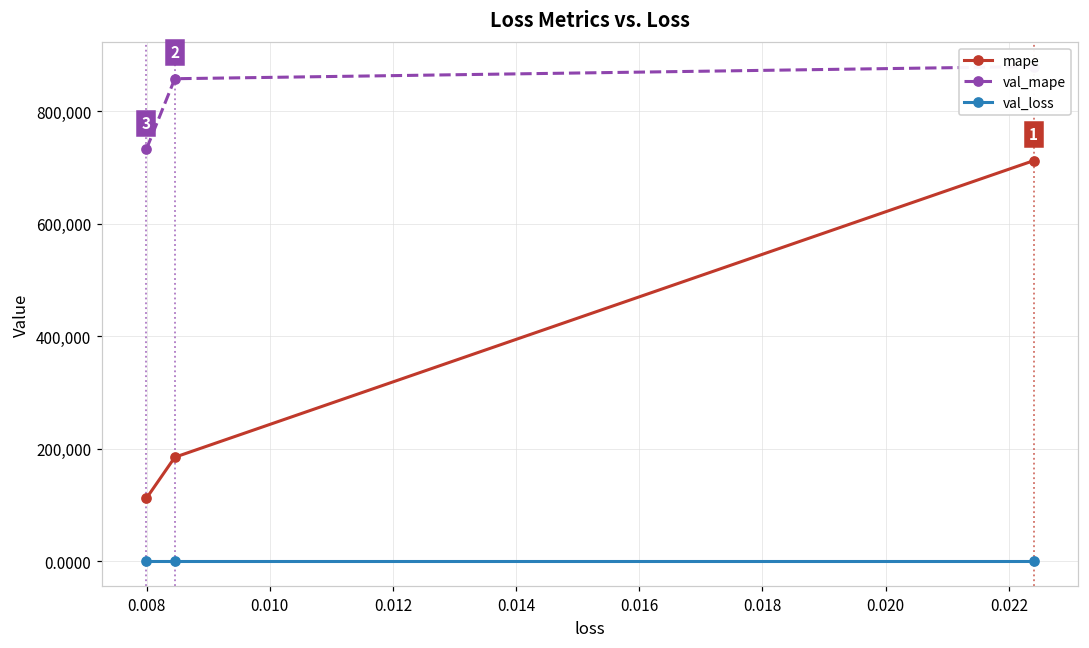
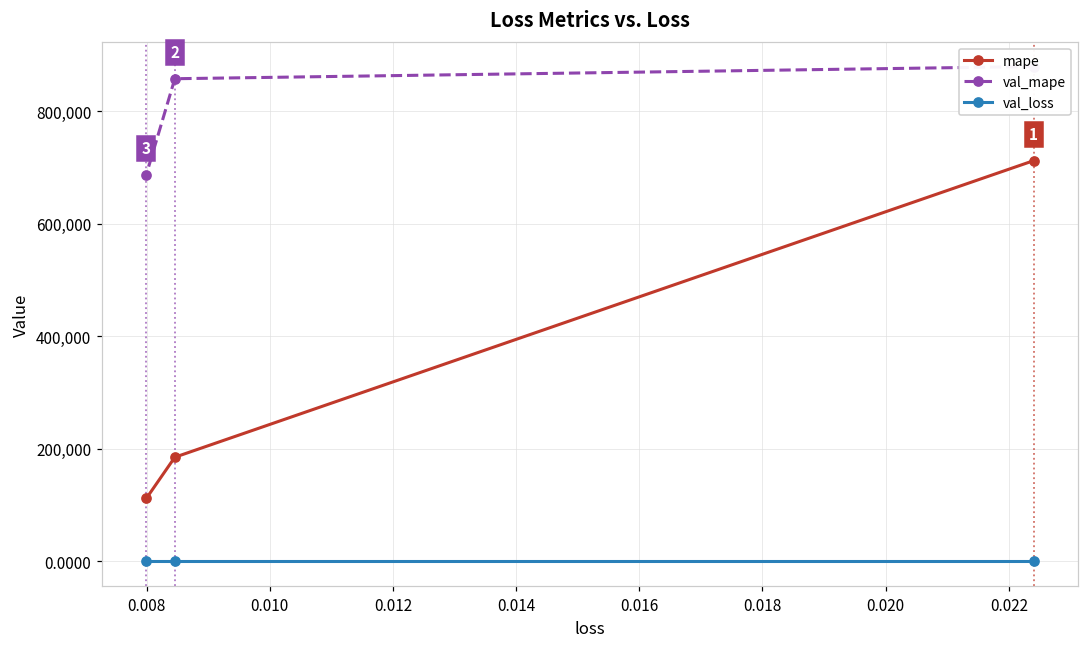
val_mape, 0.008: 730,000 -> 690,000
